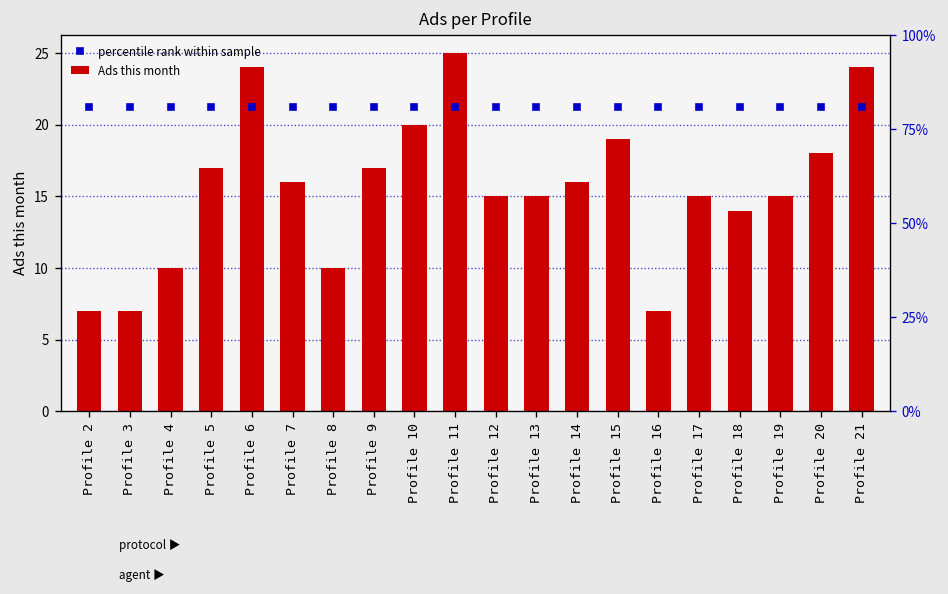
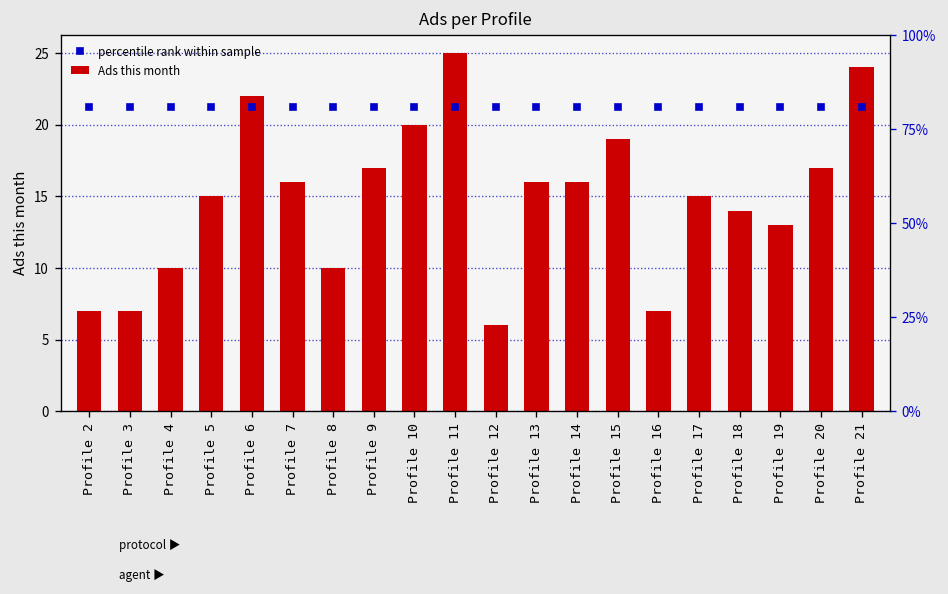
Ads this month, Profile 5: 17 -> 15
Ads this month, Profile 6: 24 -> 22
Ads this month, Profile 12: 15 -> 6
Ads this month, Profile 13: 15 -> 16
Ads this month, Profile 19: 15 -> 13
Ads this month, Profile 20: 18 -> 17
